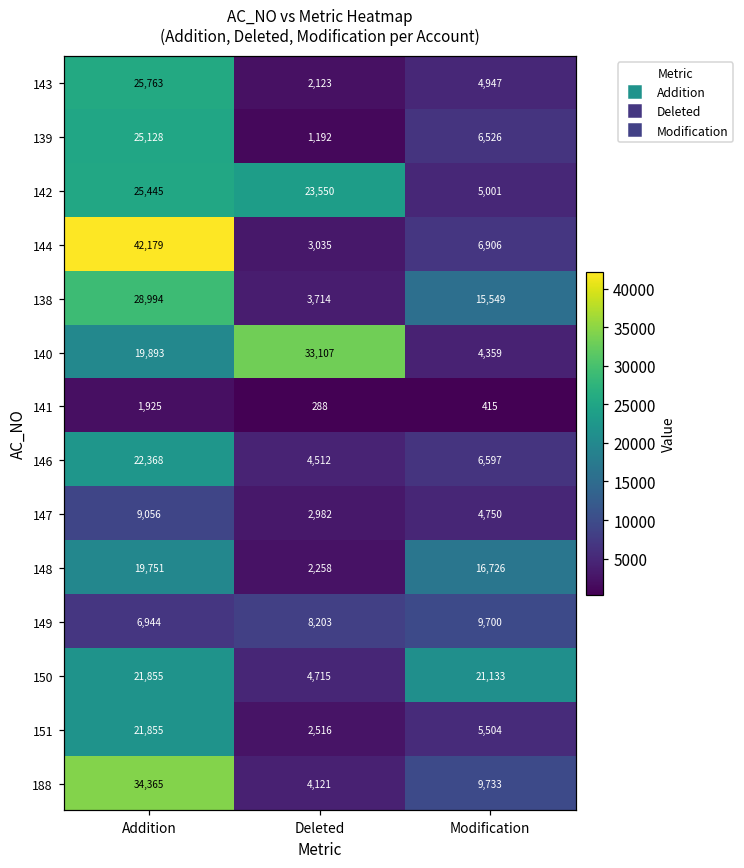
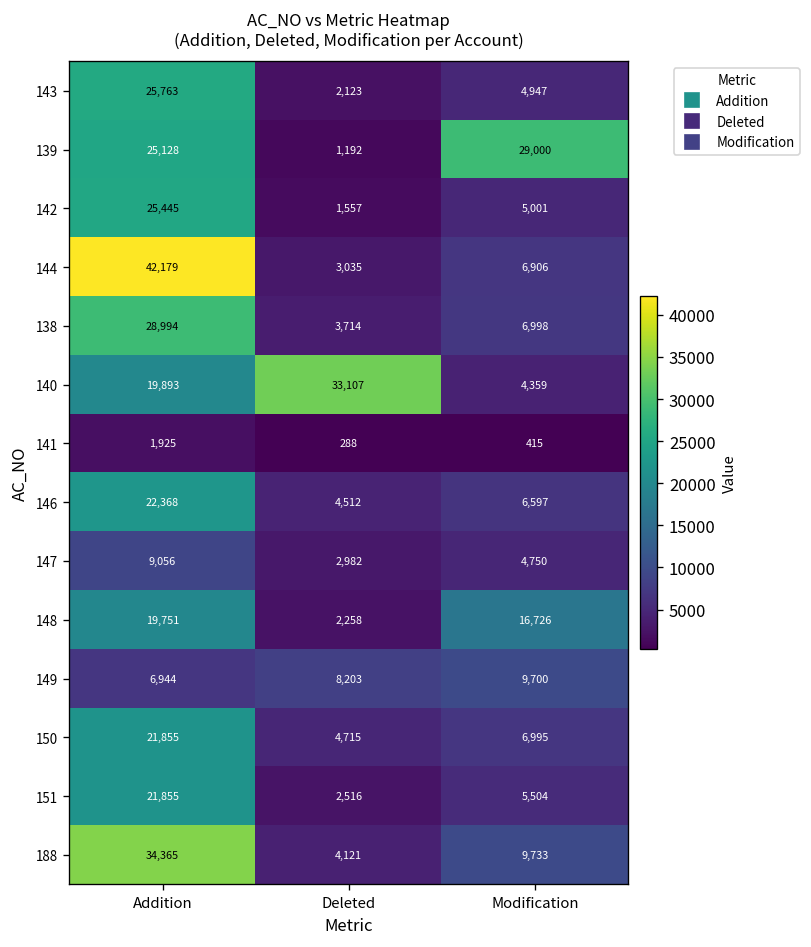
139, Modification: 6,526 -> 29,000
142, Deleted: 23,550 -> 1,557
138, Modification: 15,549 -> 6,998
150, Modification: 21,133 -> 6,995
